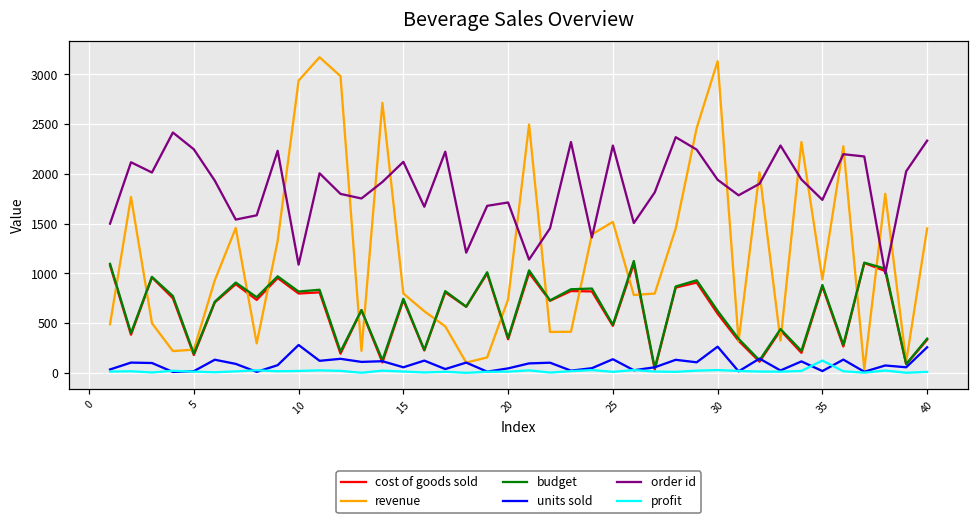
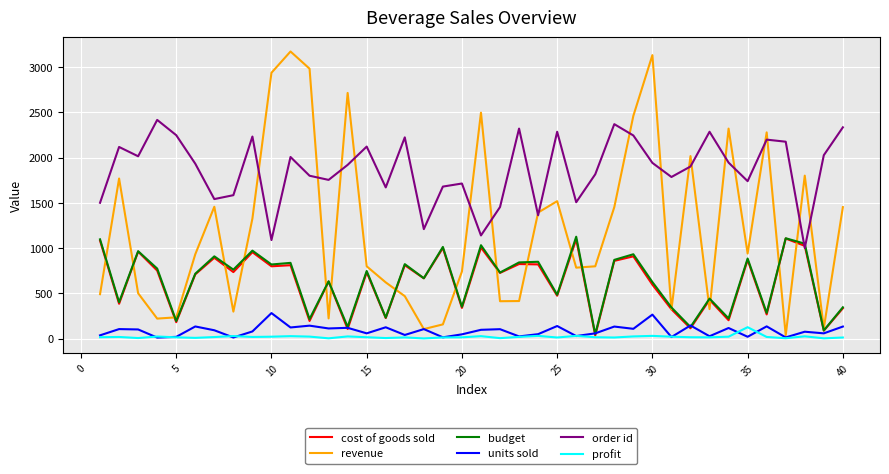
units sold, 40: 300 -> 100
